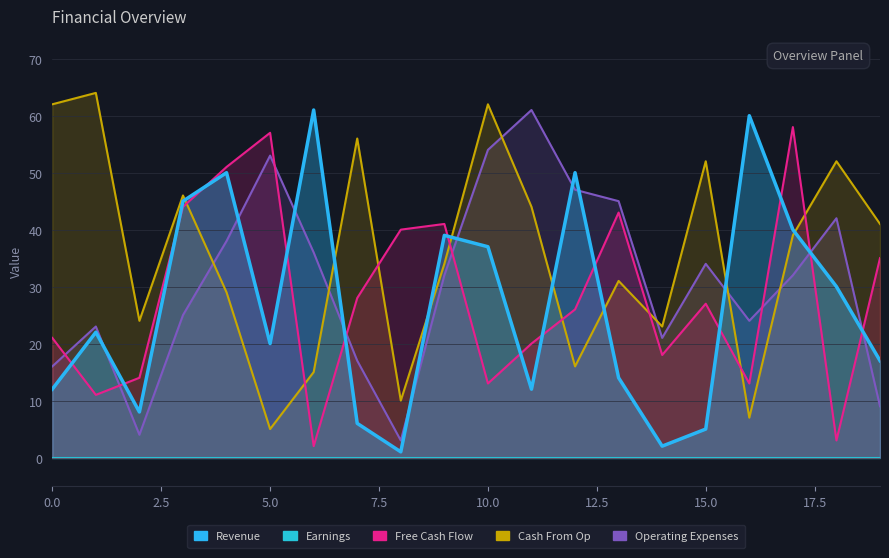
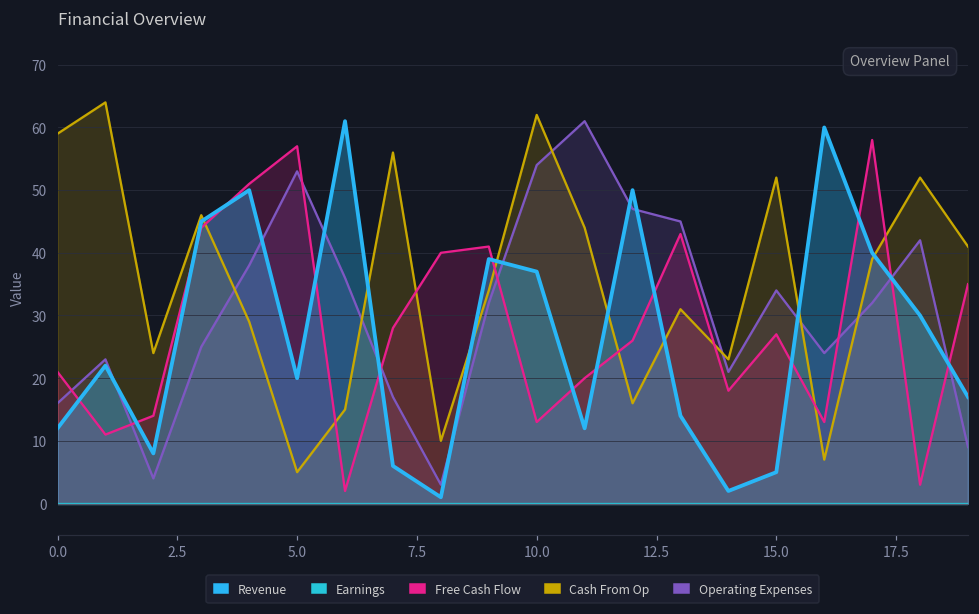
Cash From Op, 0.0: 62 -> 59
